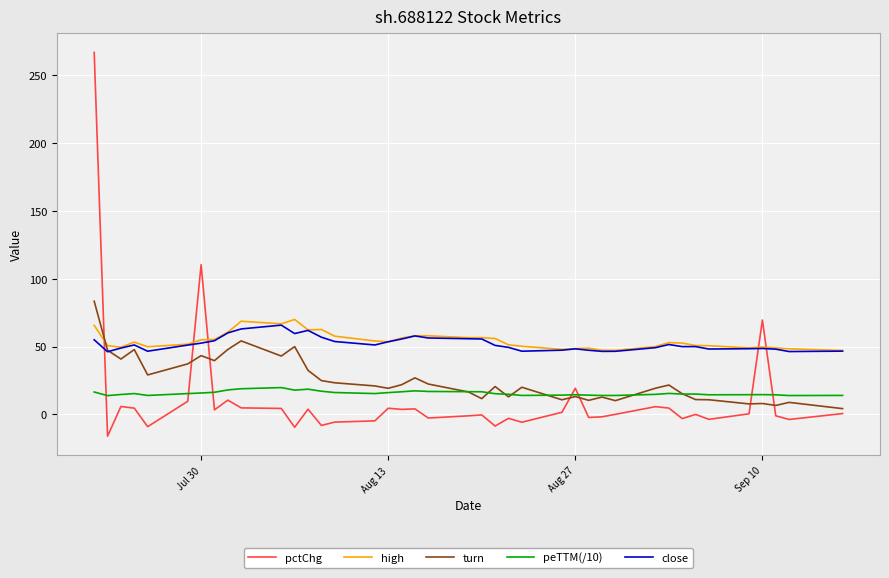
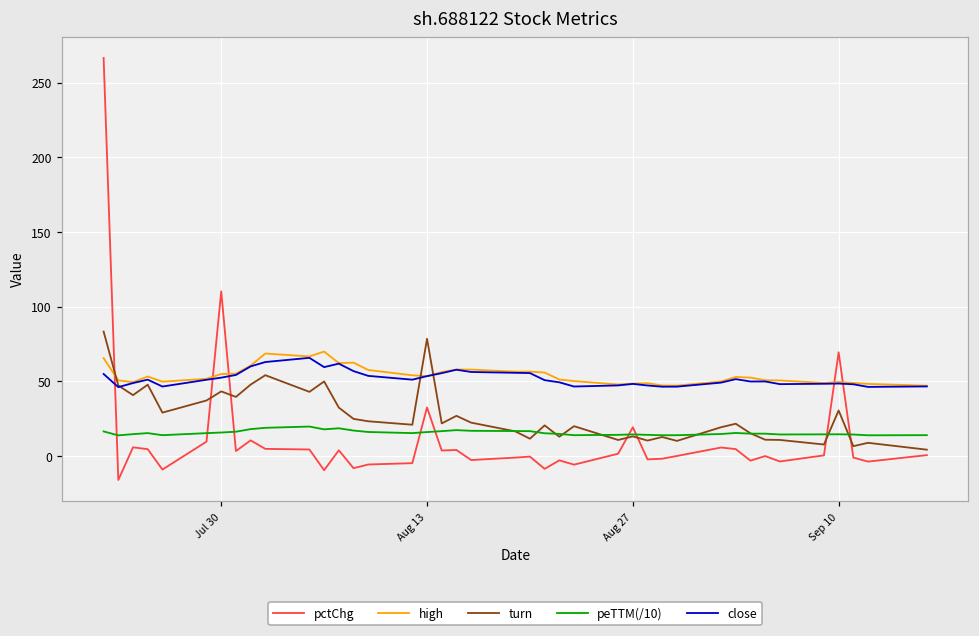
pctChg, Aug 13: 5 -> 33
turn, Aug 13: 19 -> 79
turn, Sep 10: 8 -> 31
